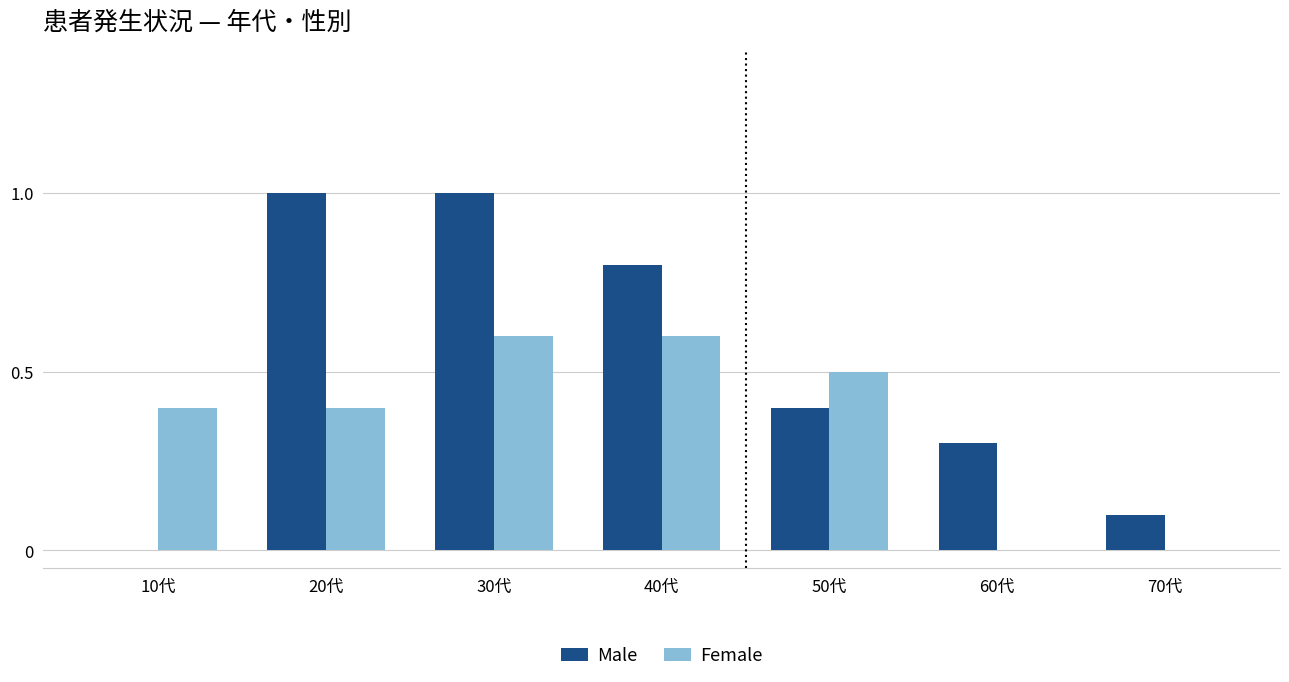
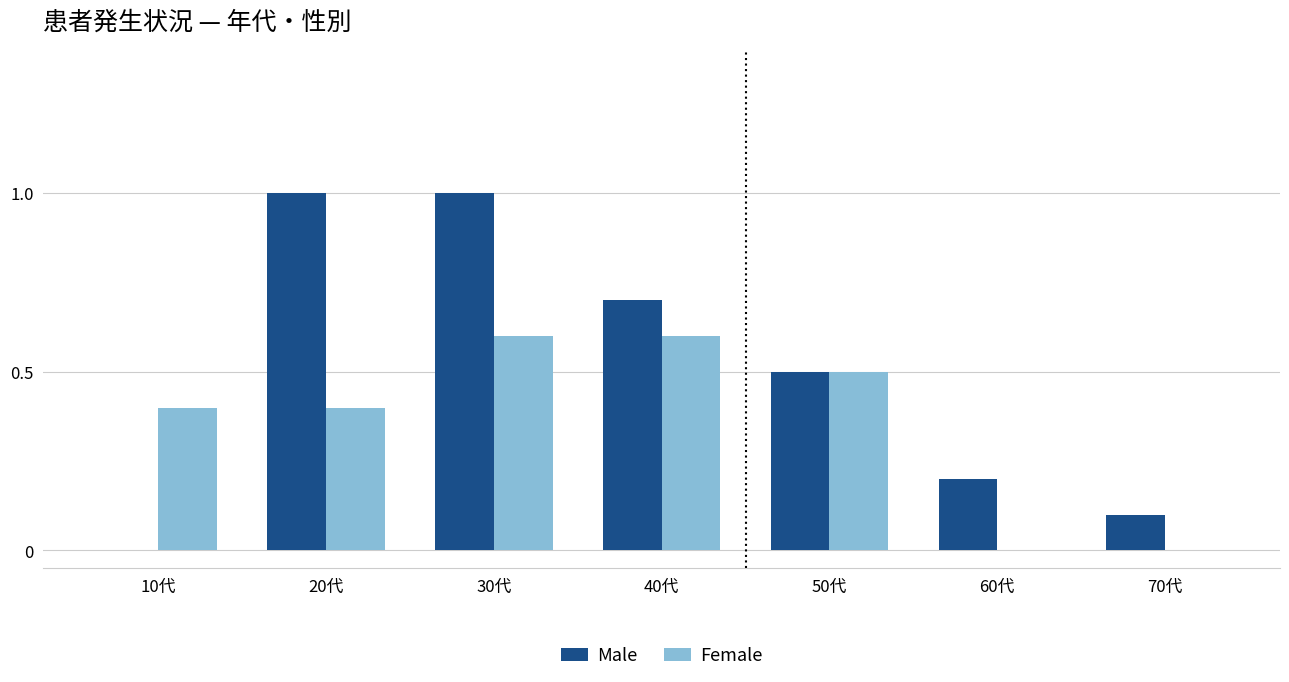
Male, 40代: 0.80 -> 0.70
Male, 50代: 0.40 -> 0.50
Male, 60代: 0.30 -> 0.20
